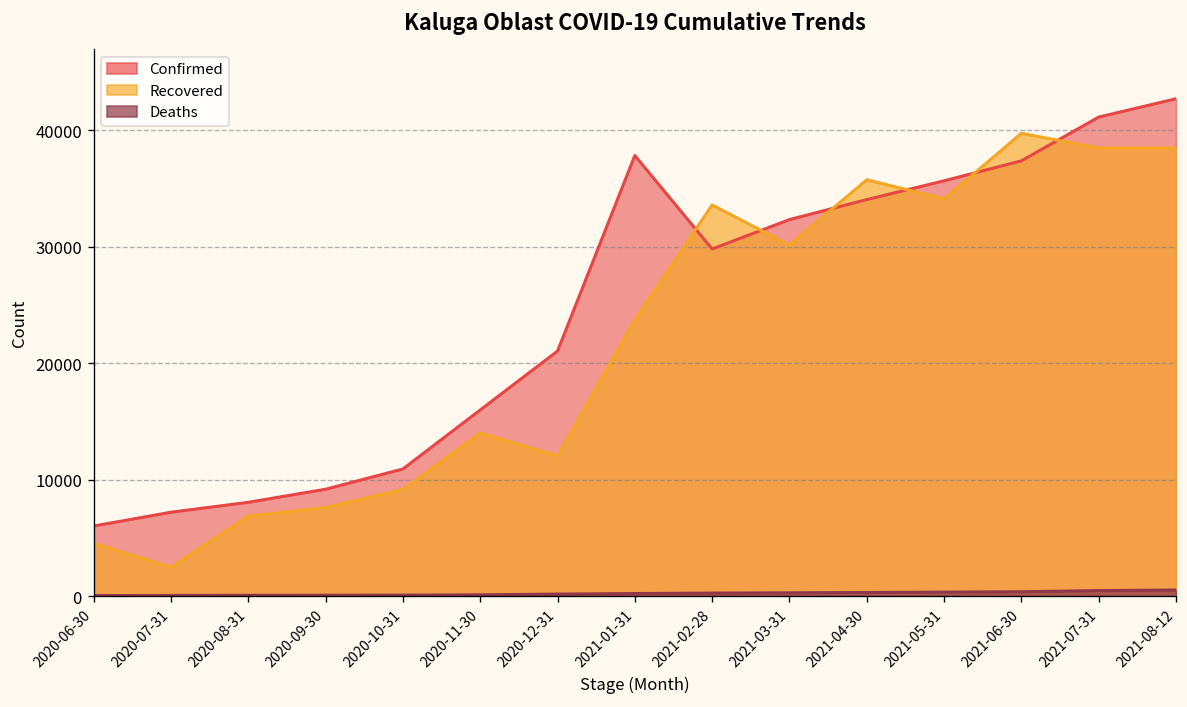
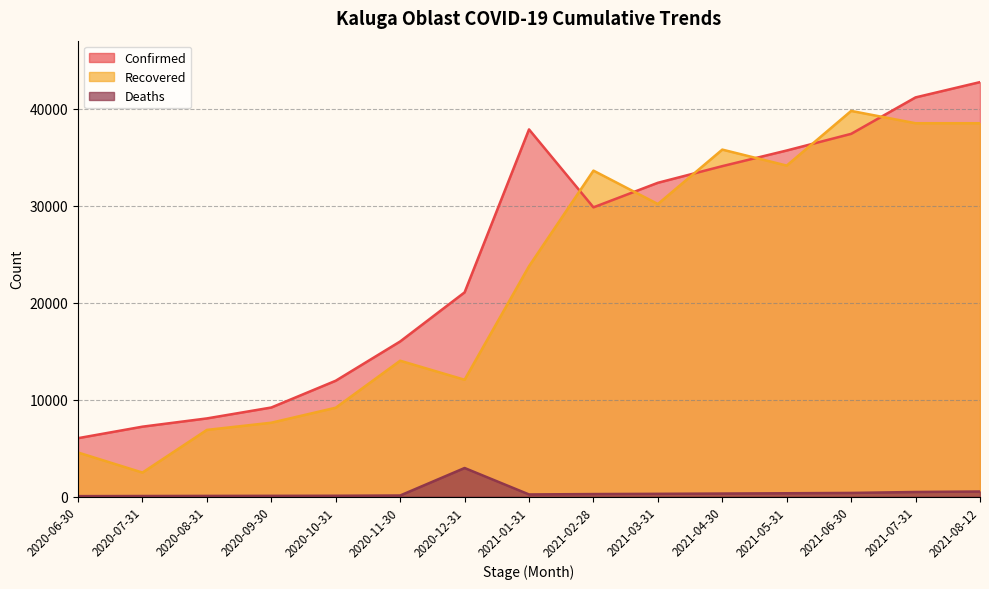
Confirmed, 2020-10-31: 11000 -> 12000
Deaths, 2020-12-31: 0 -> 3000
